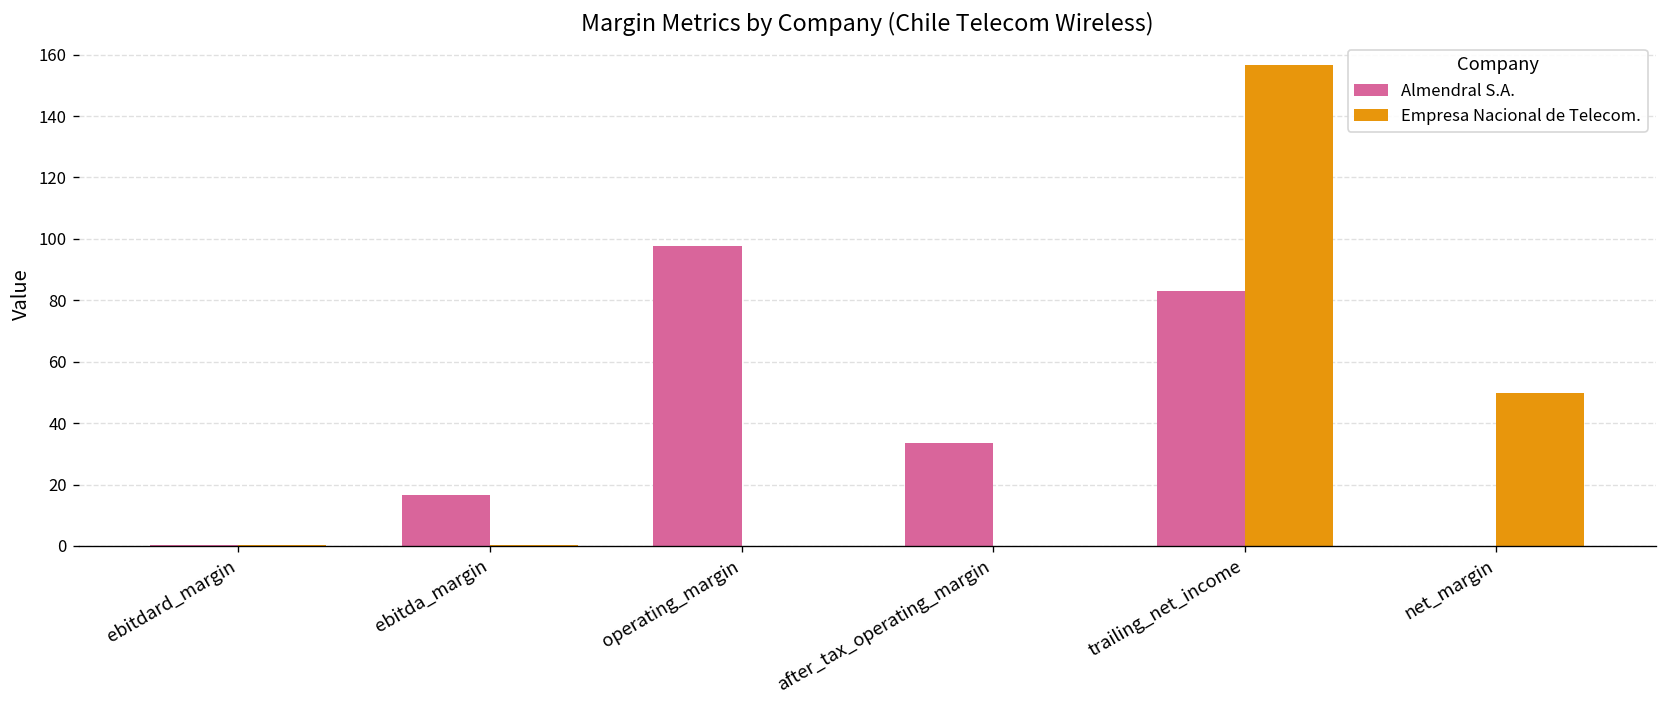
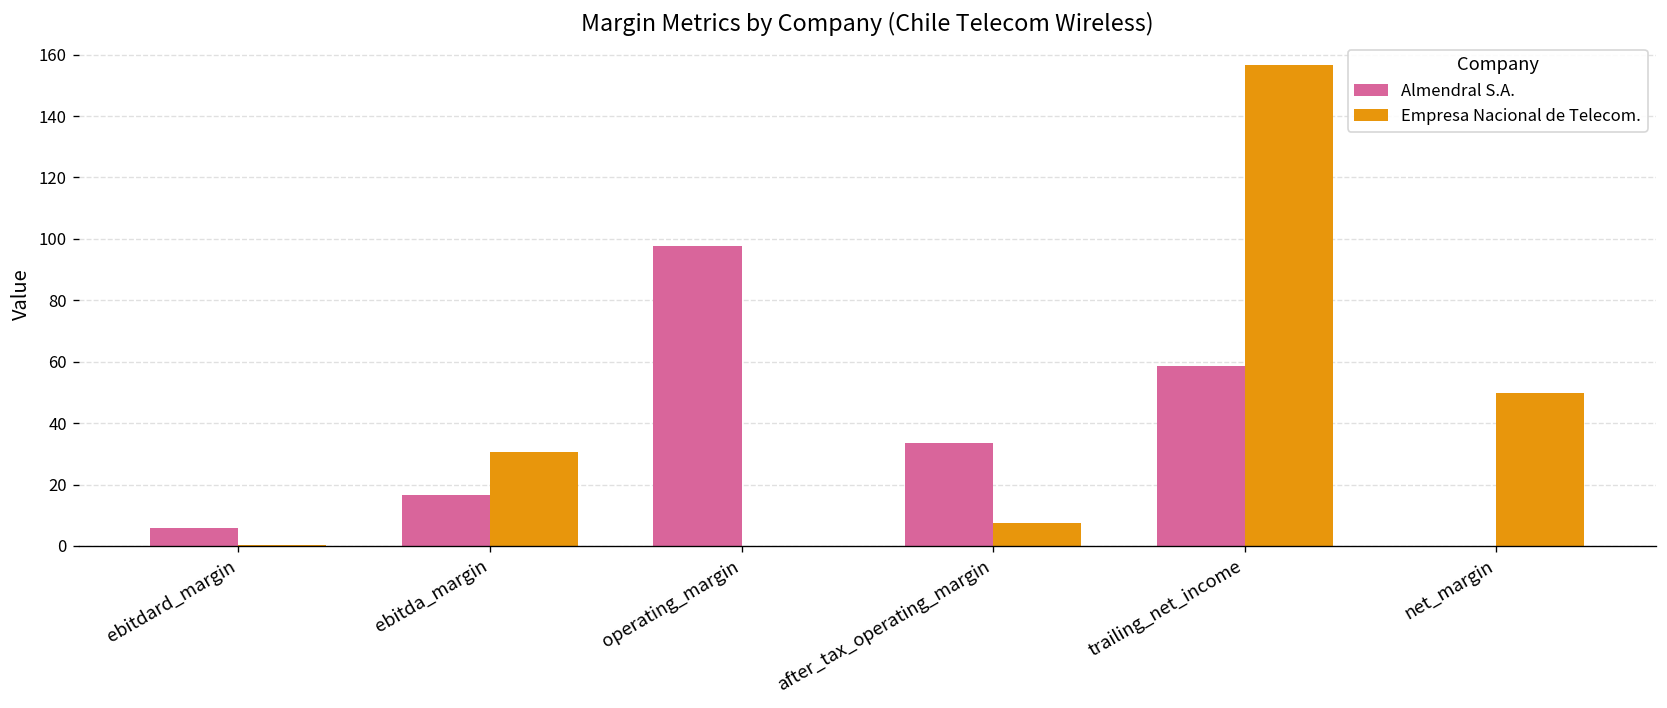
Almendral S.A., ebitdard_margin: 0 -> 6
Empresa Nacional de Telecom., ebitda_margin: 0 -> 31
Empresa Nacional de Telecom., after_tax_operating_margin: 0 -> 7
Almendral S.A., trailing_net_income: 83 -> 59
